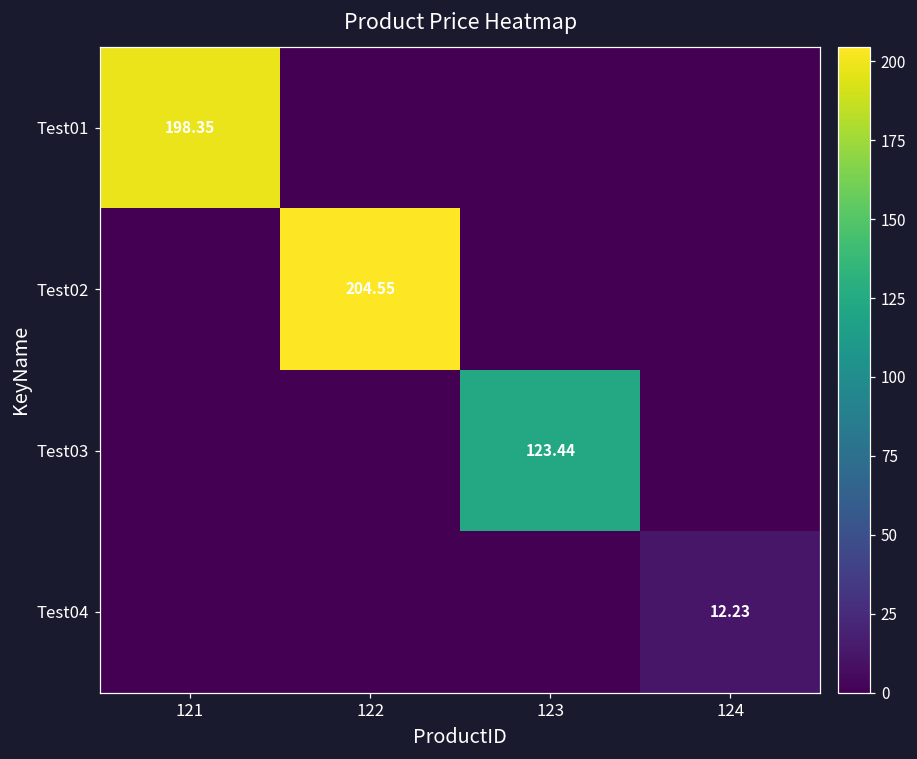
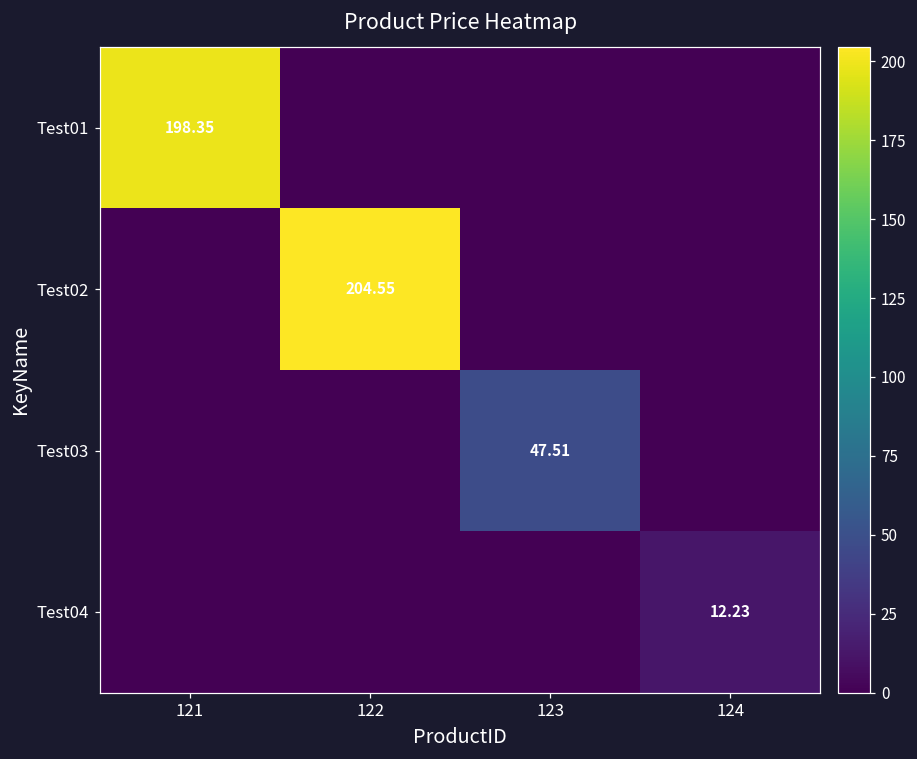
Test03, 123: 123.44 -> 47.51
